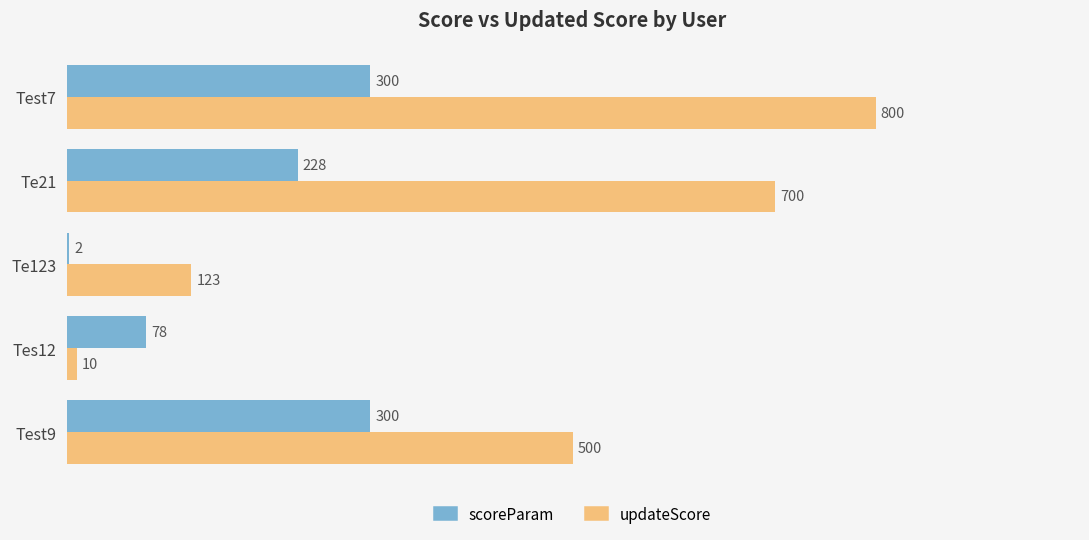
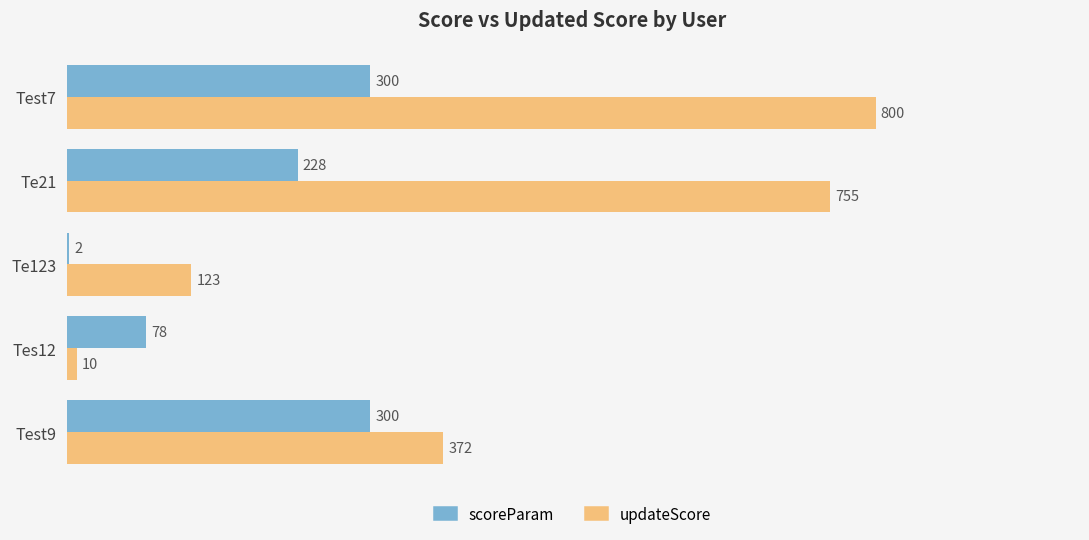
updateScore, Te21: 700 -> 755
updateScore, Test9: 500 -> 372
